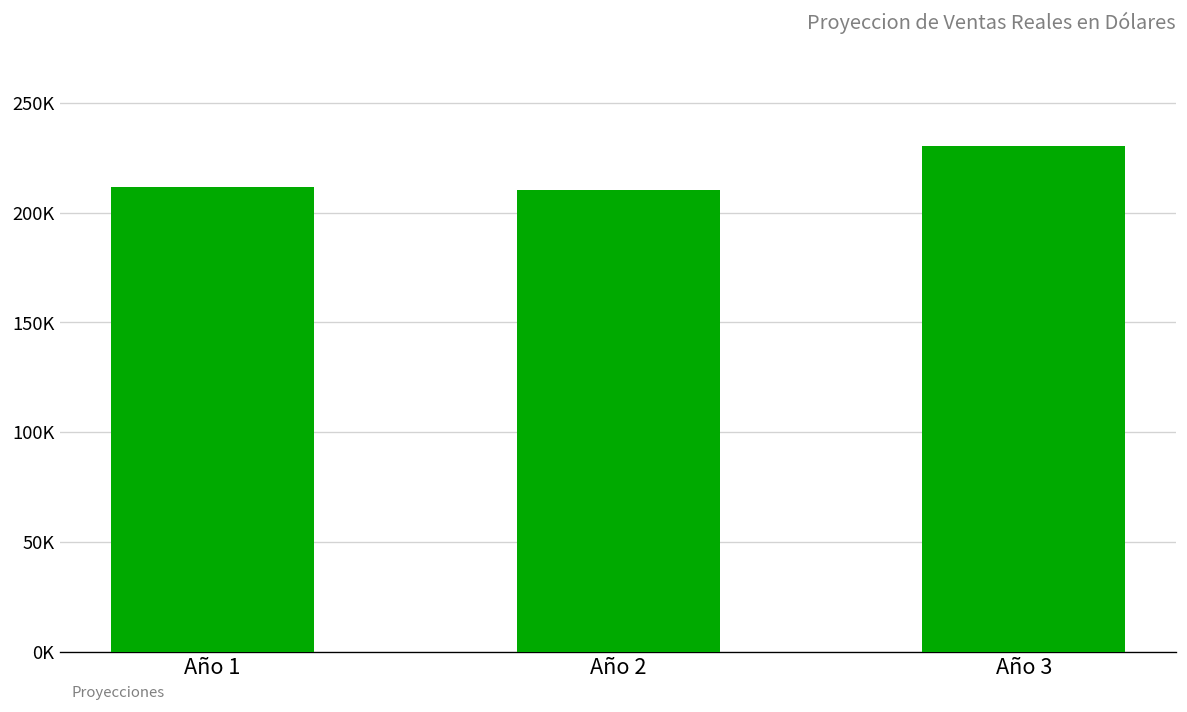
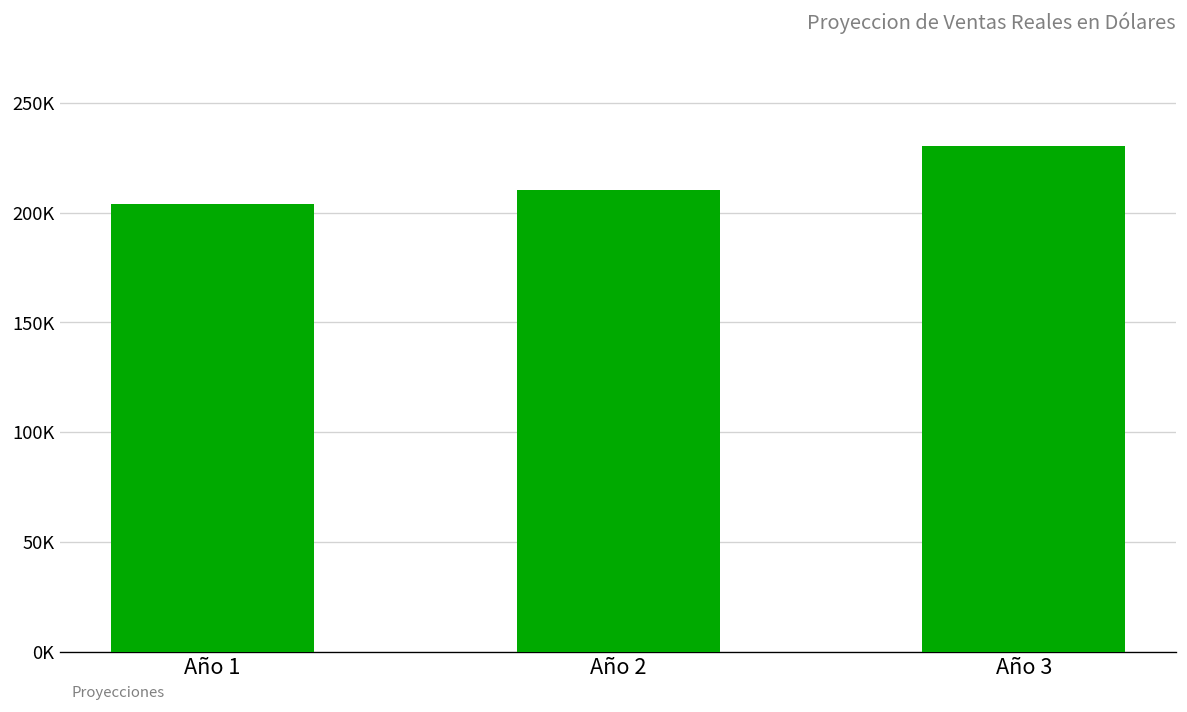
Año 1: 212000 -> 204000
